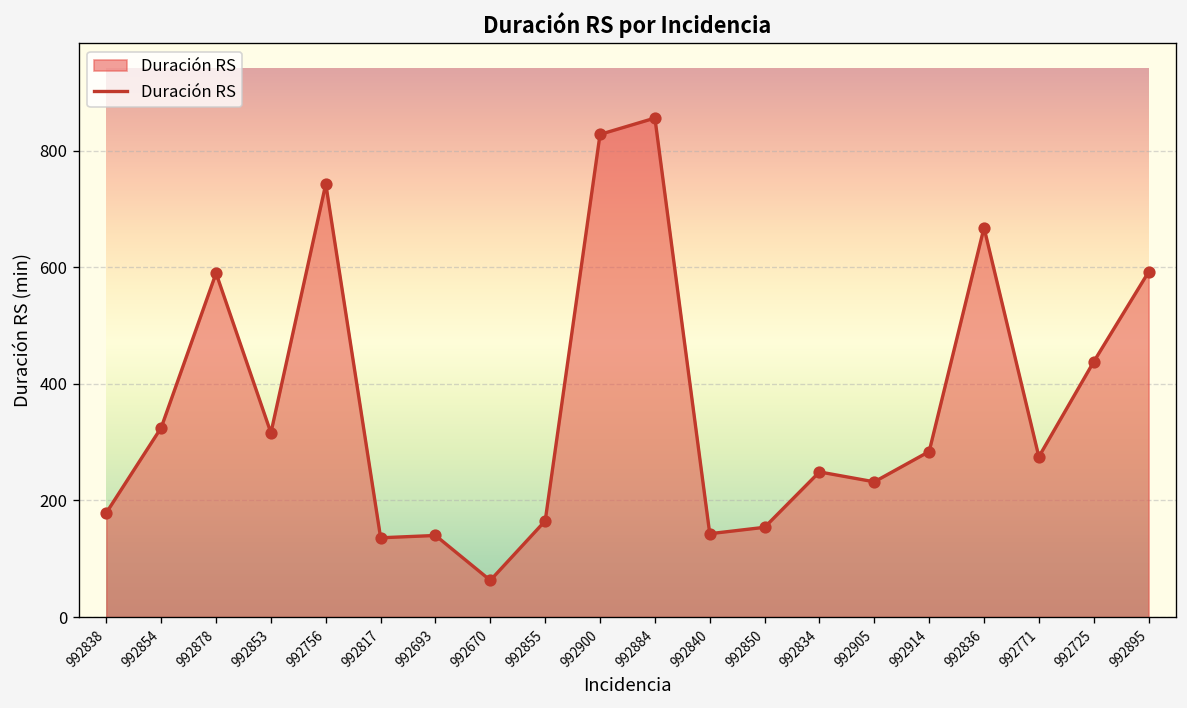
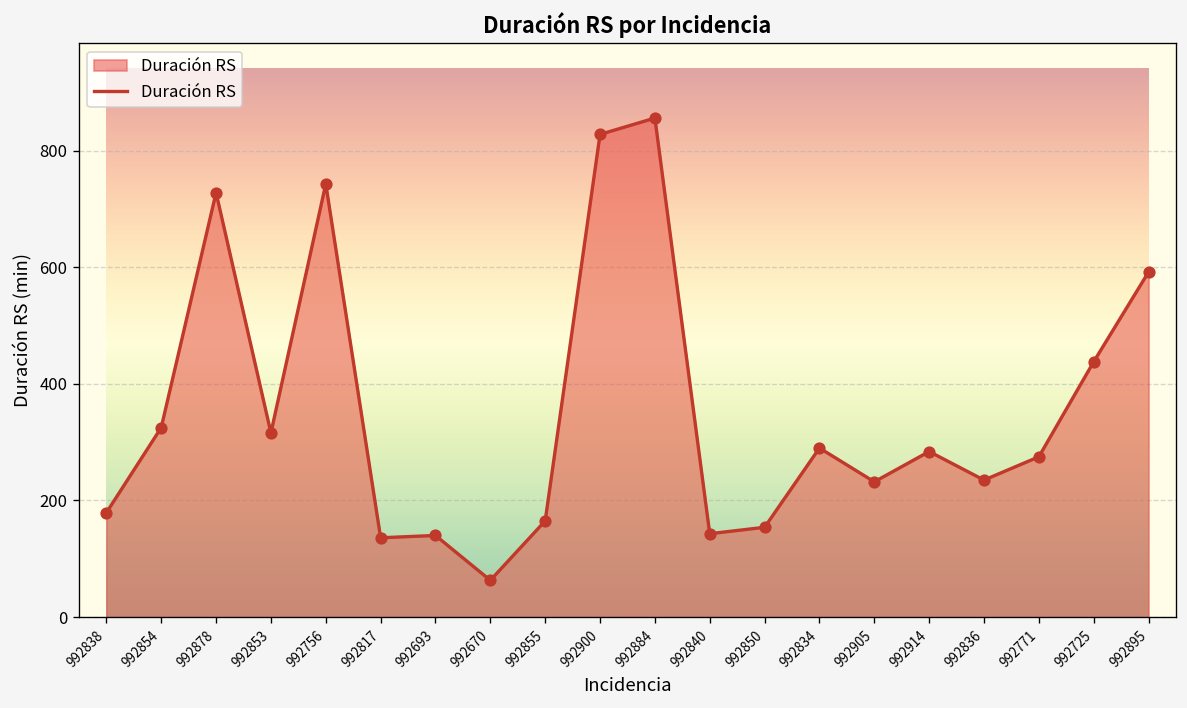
992878: 590 -> 730
992834: 250 -> 290
992836: 670 -> 240
